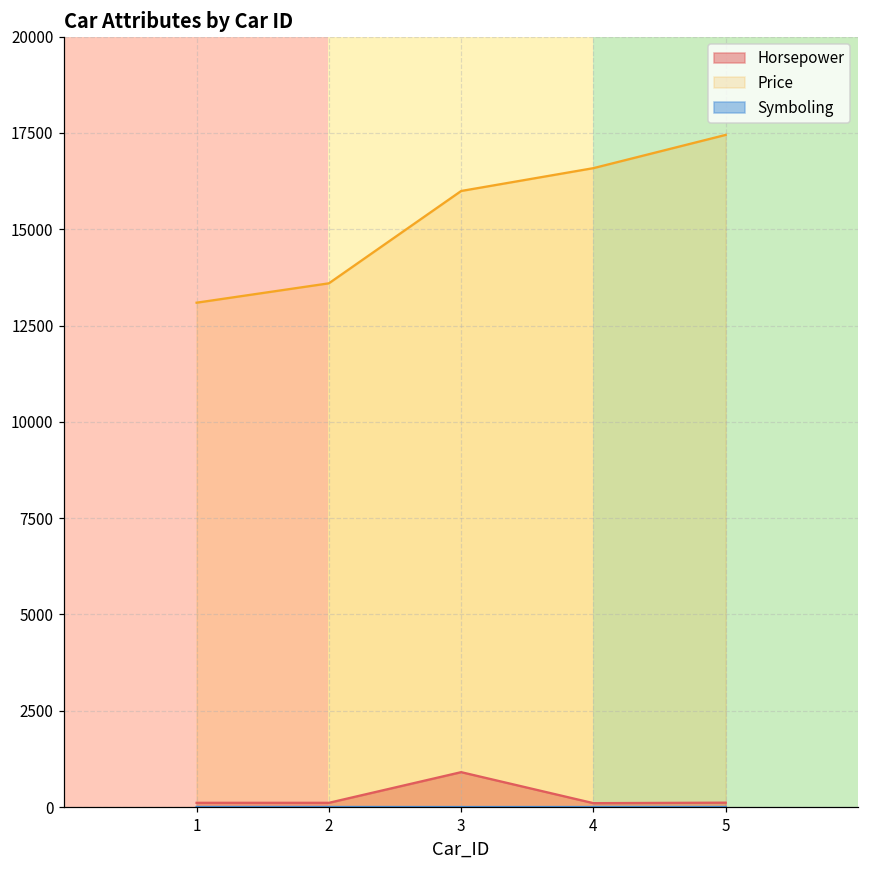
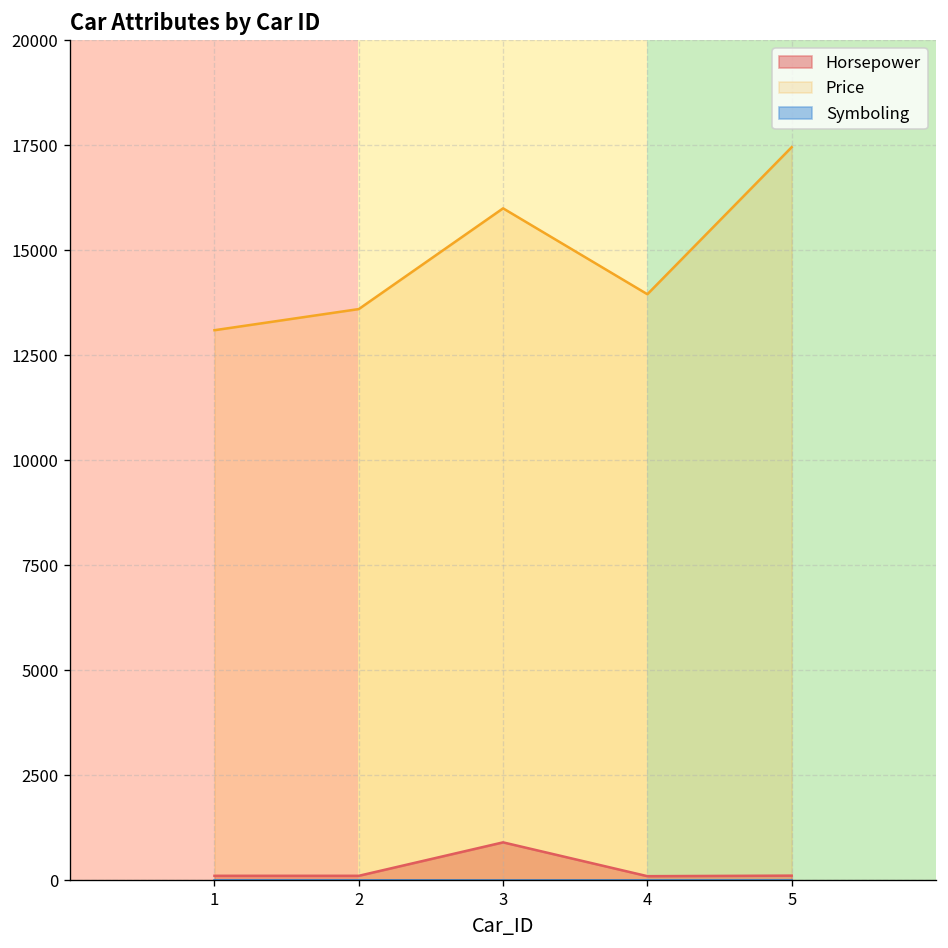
Price, 4: 16600 -> 14000
